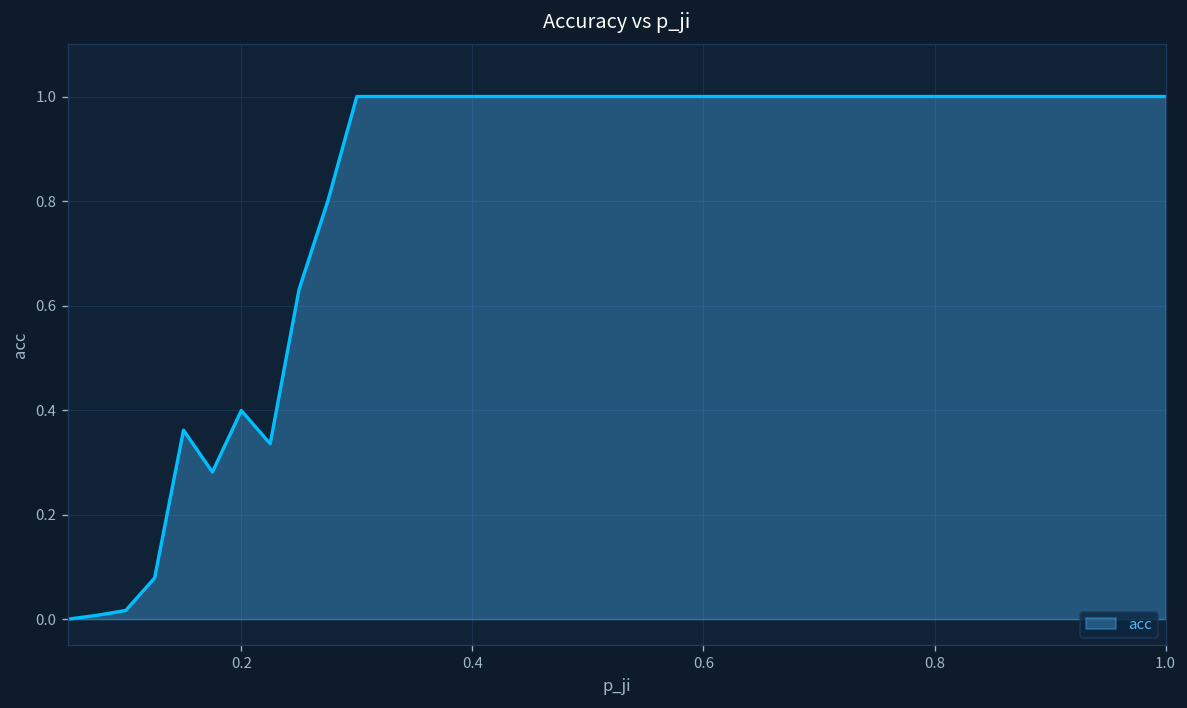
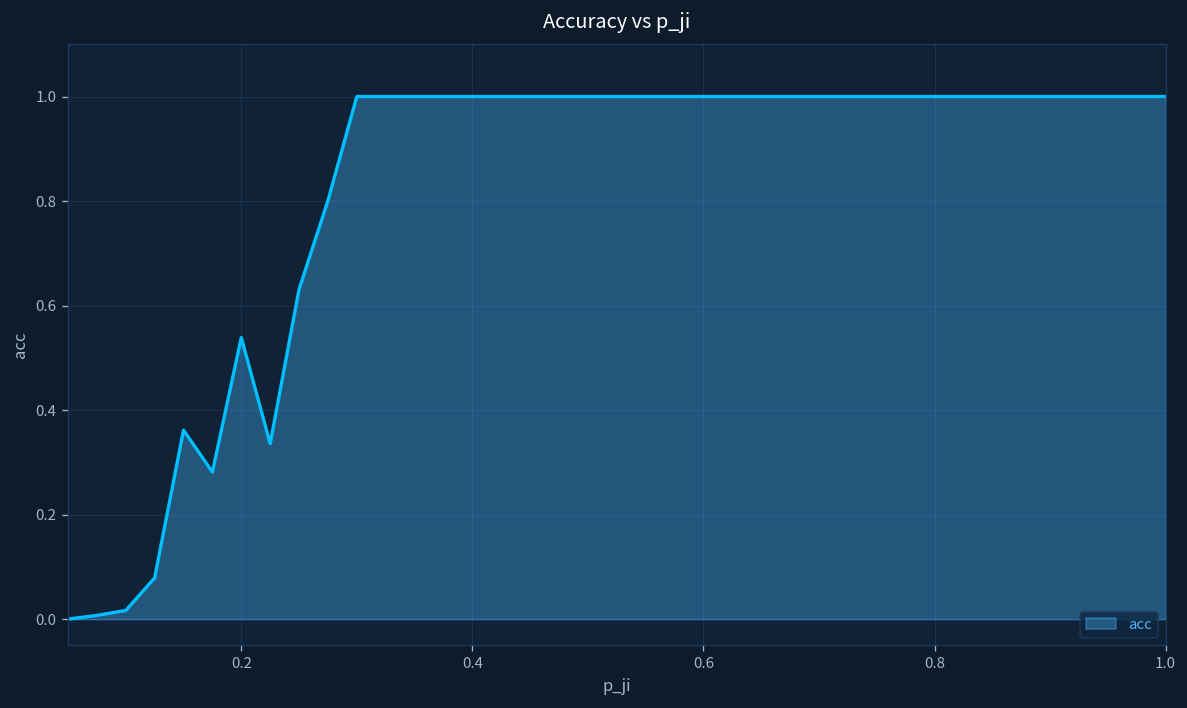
0.2: 0.40 -> 0.54
